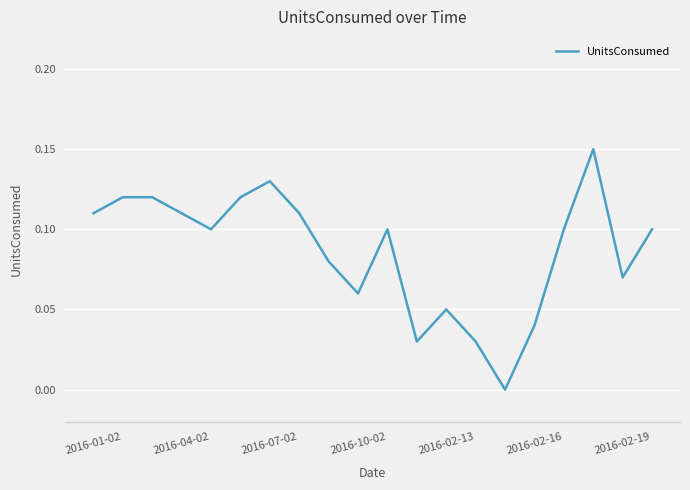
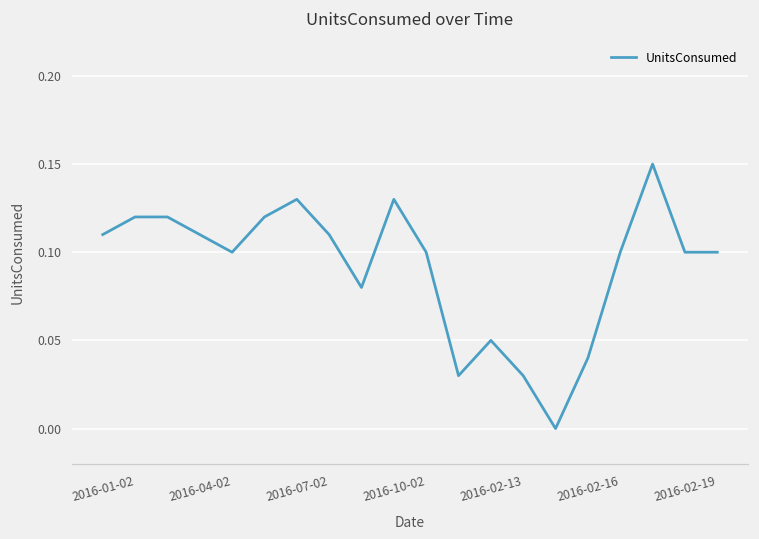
2016-10-02: 0.06 -> 0.13
2016-02-19: 0.07 -> 0.10
